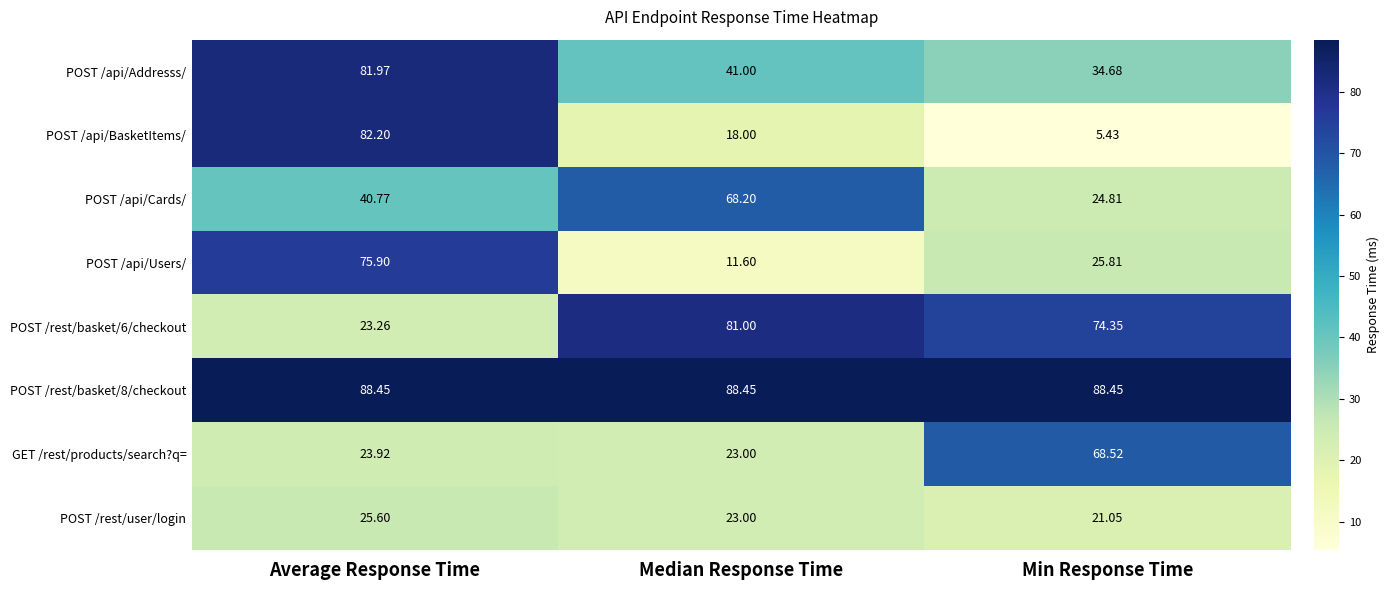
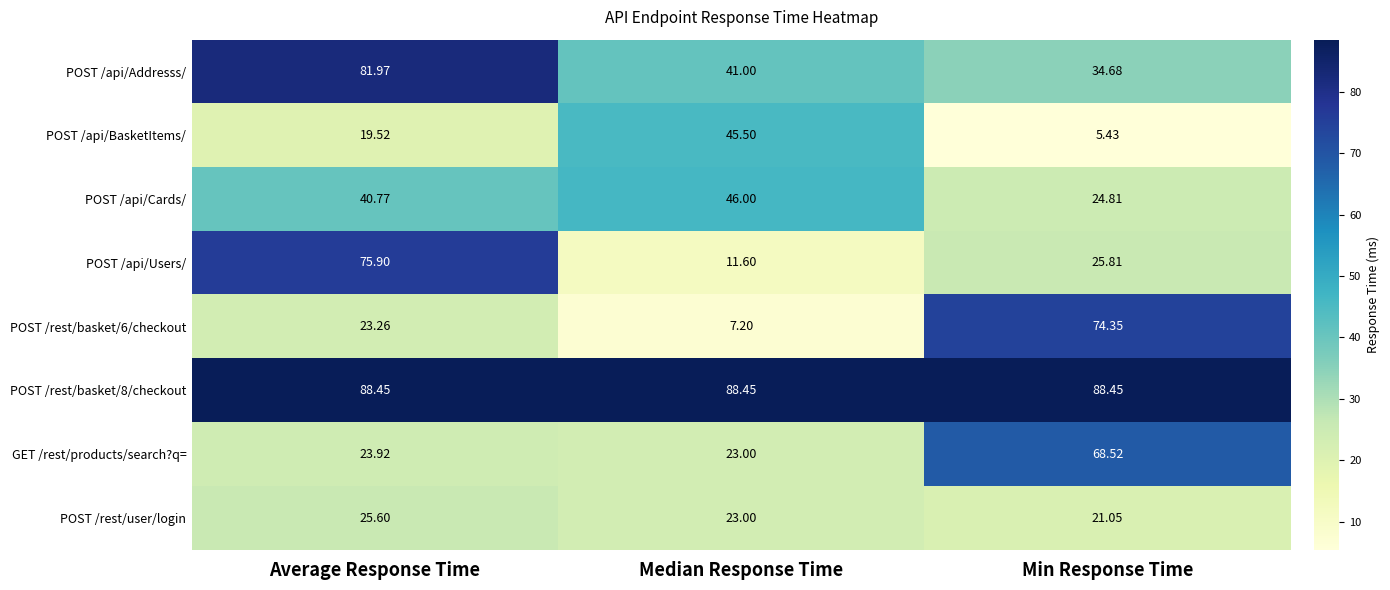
POST /api/BasketItems/, Average Response Time: 82.20 -> 19.52
POST /api/BasketItems/, Median Response Time: 18.00 -> 45.50
POST /api/Cards/, Median Response Time: 68.20 -> 46.00
POST /rest/basket/6/checkout, Median Response Time: 81.00 -> 7.20
